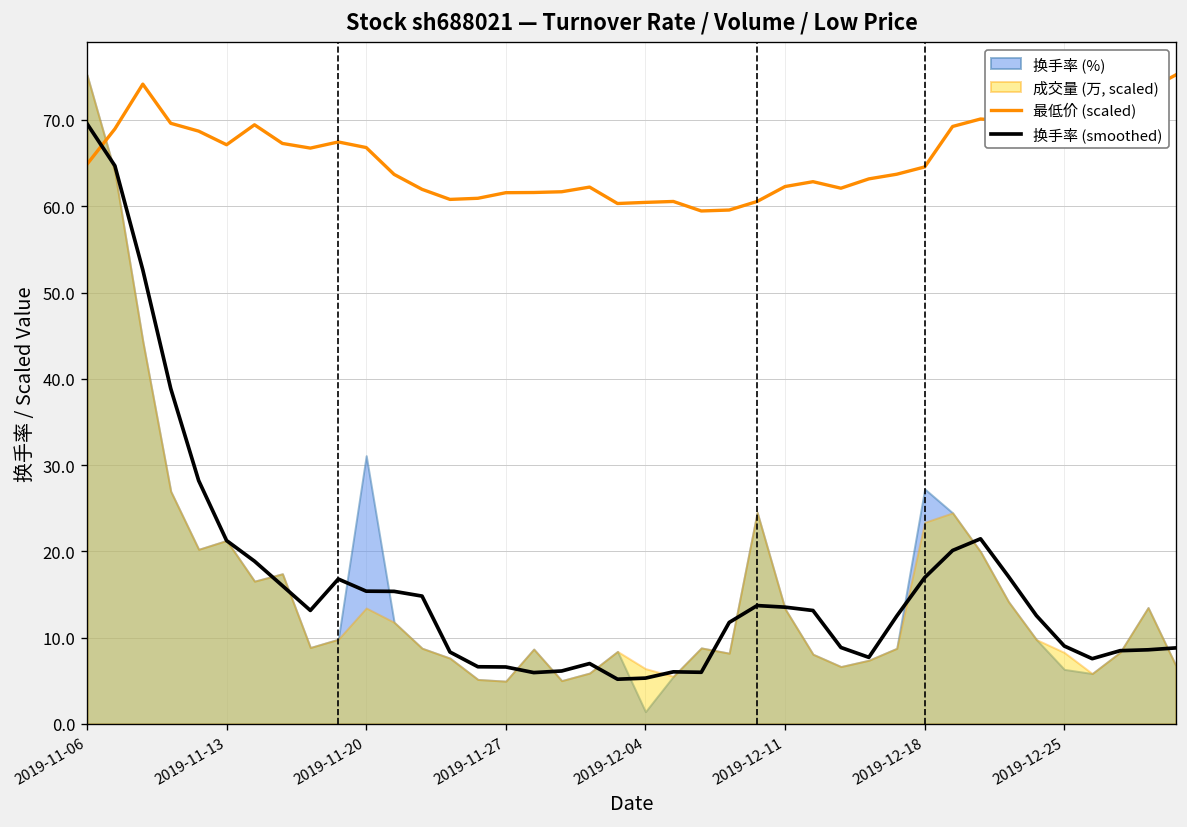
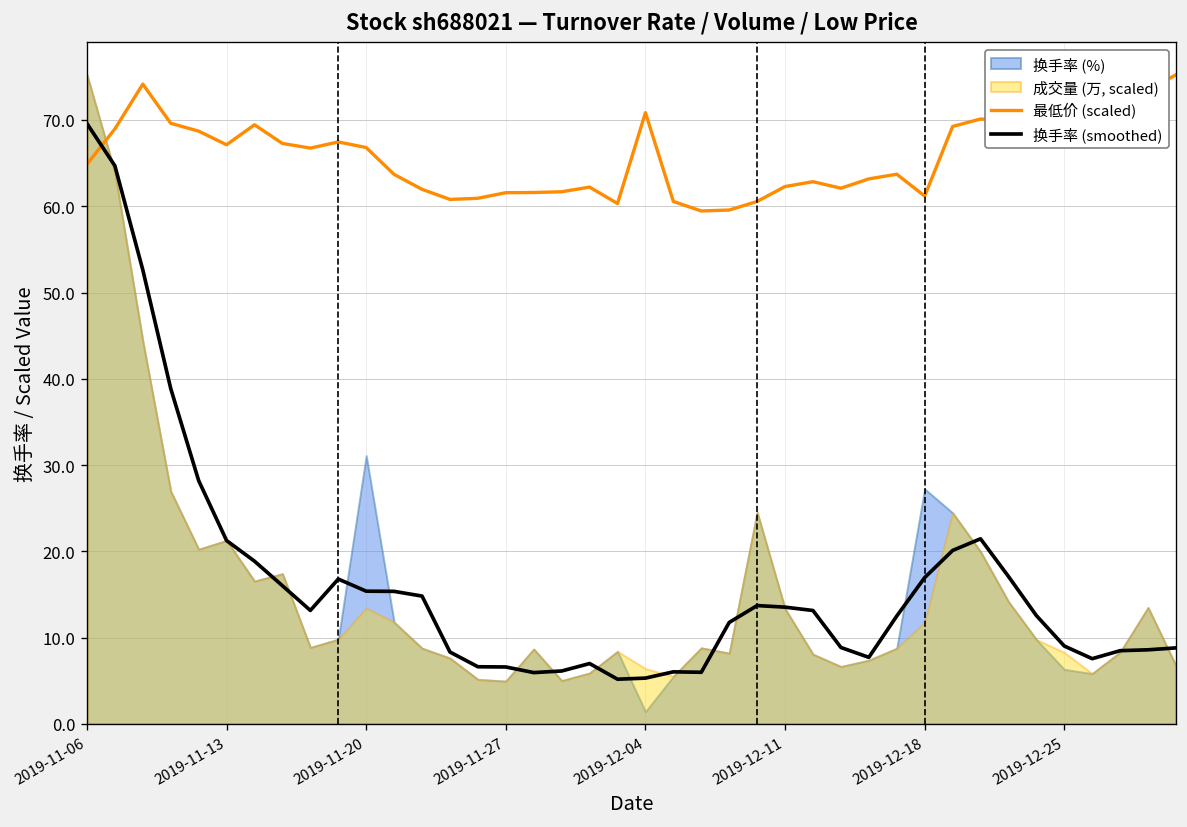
最低价 (scaled), 2019-12-04: 60 -> 71
最低价 (scaled), 2019-12-18: 65 -> 61
成交量 (万, scaled), 2019-12-18: 23 -> 12
